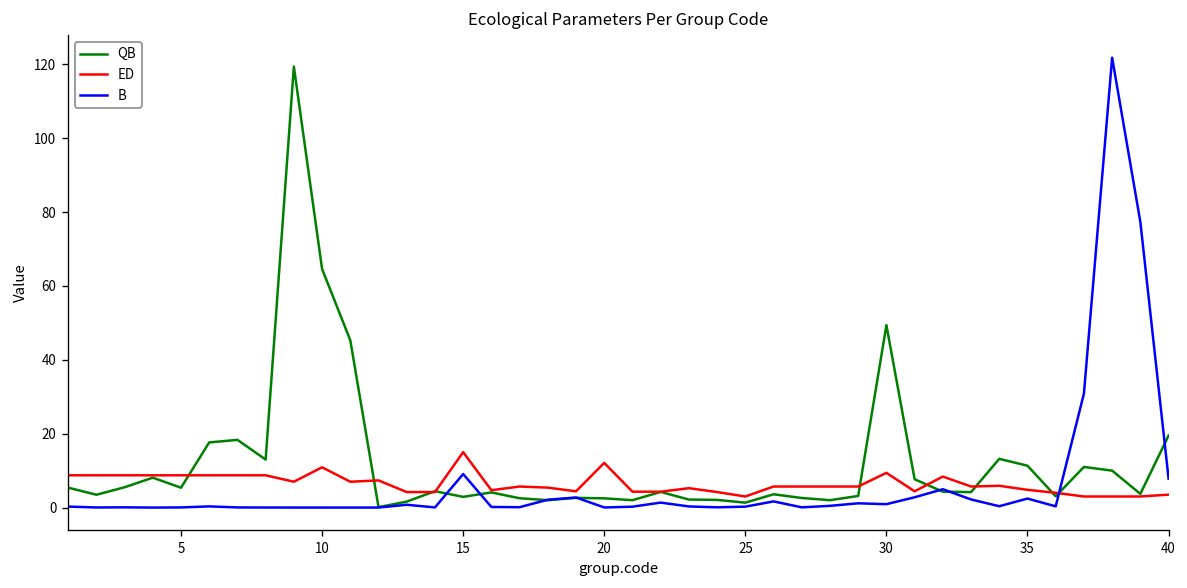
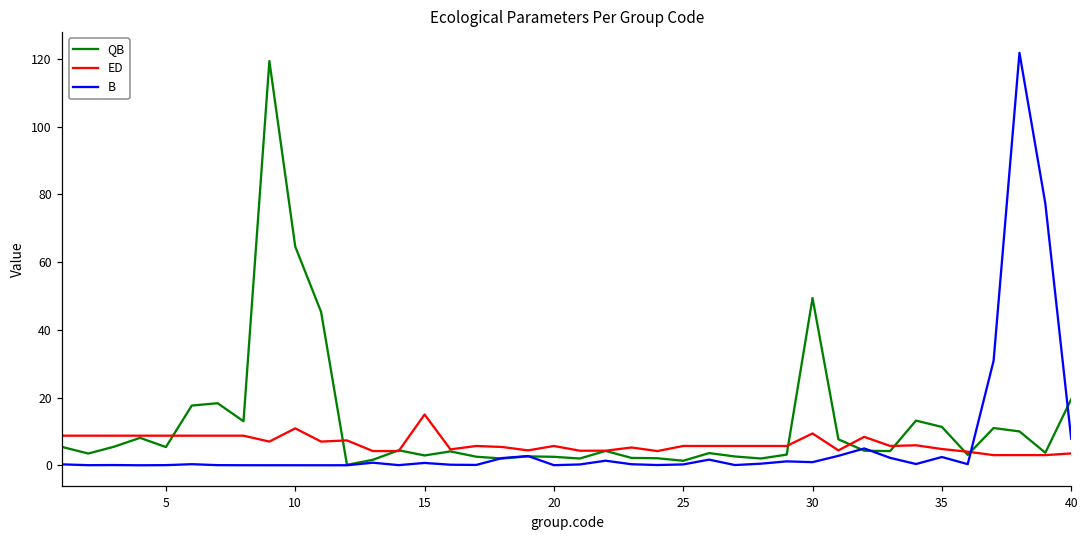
B, 15: 9 -> 1
ED, 20: 12 -> 6
ED, 25: 3 -> 6
